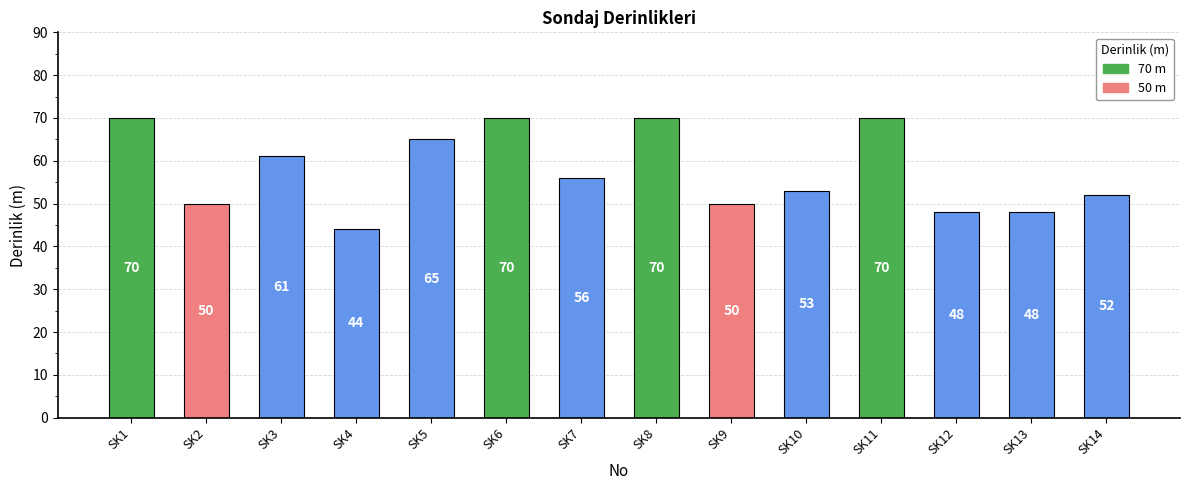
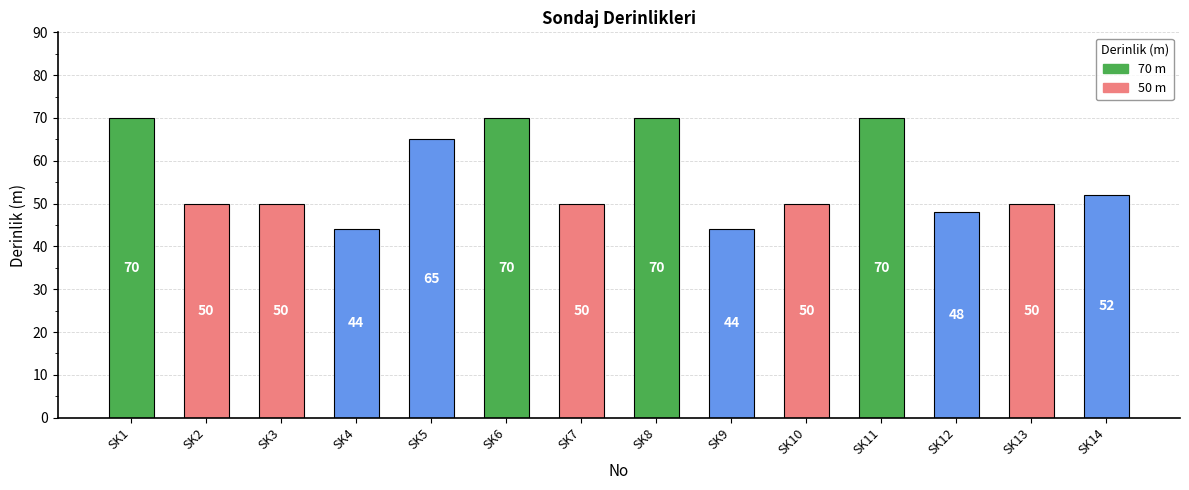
SK3: 61 -> 50
SK7: 56 -> 50
SK9: 50 -> 44
SK10: 53 -> 50
SK13: 48 -> 50
